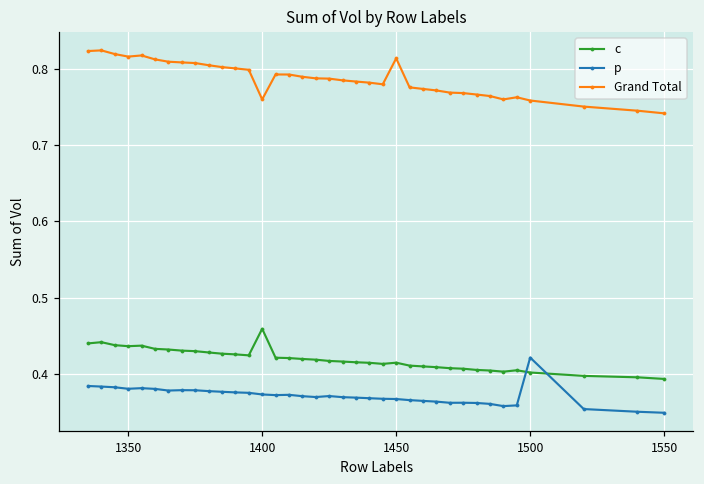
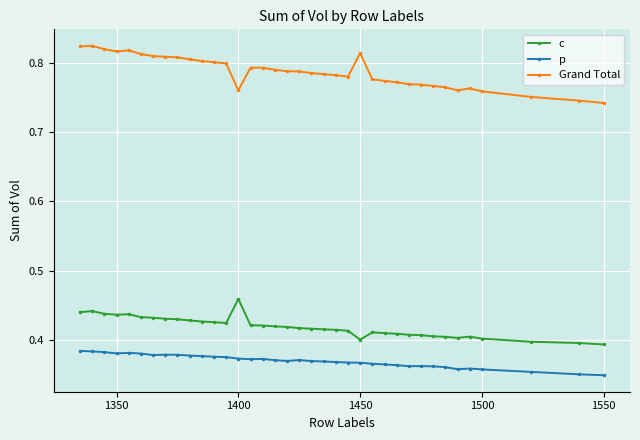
c, 1450: 0.41 -> 0.40
p, 1500: 0.42 -> 0.36
